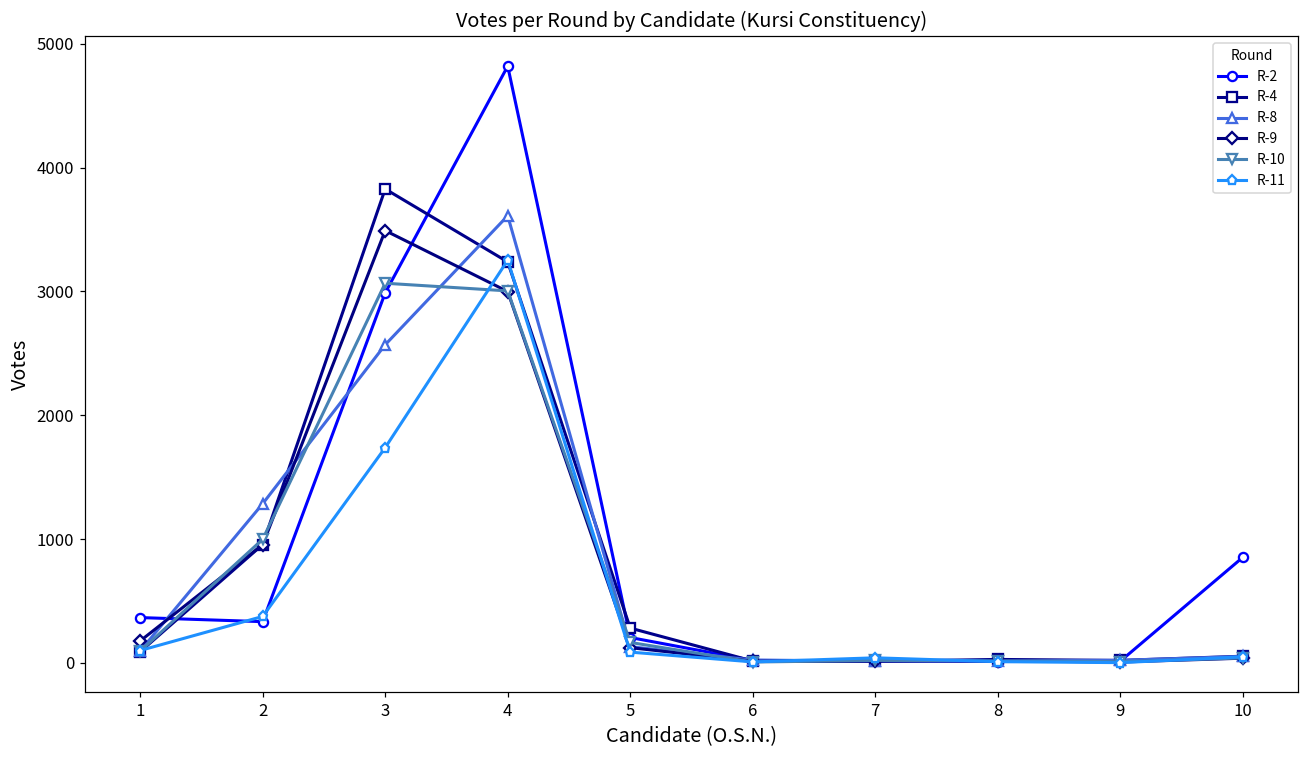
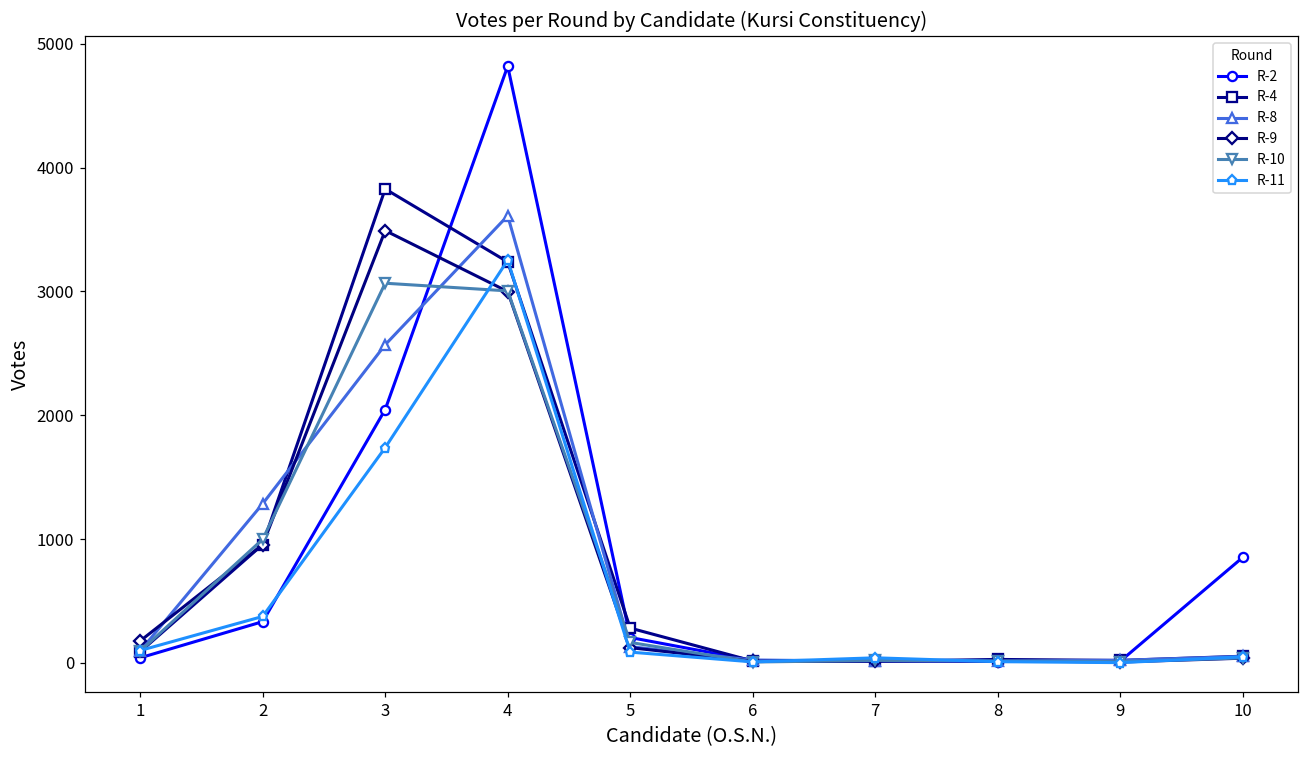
R-2, 1: 370 -> 40
R-2, 3: 2990 -> 2050
